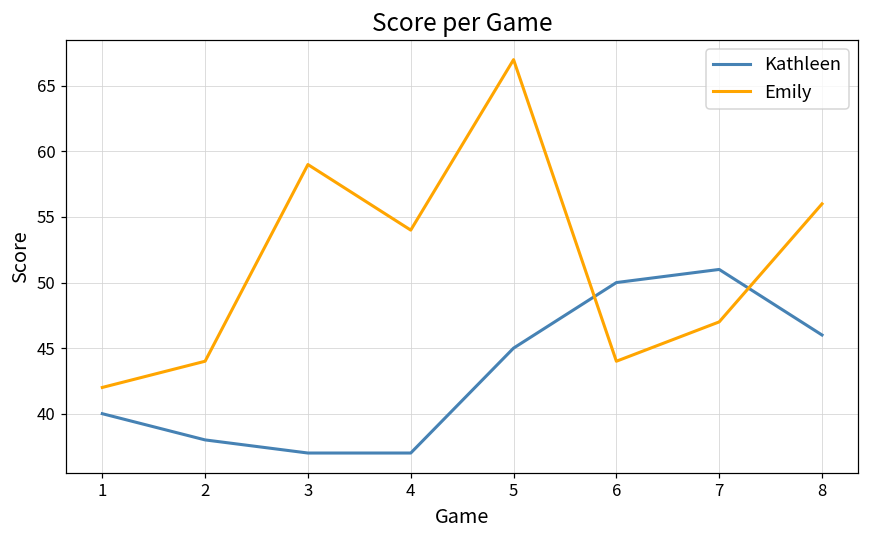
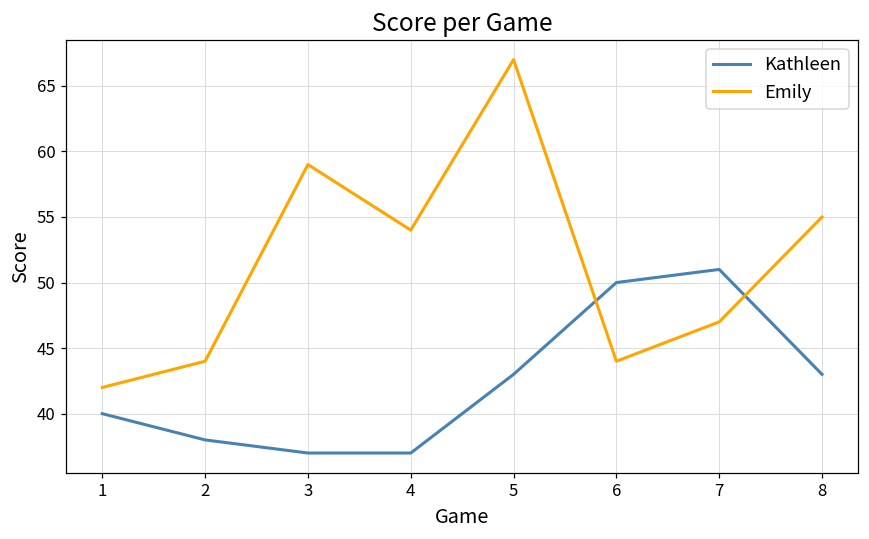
Kathleen, 5: 45 -> 43
Kathleen, 8: 46 -> 43
Emily, 8: 56 -> 55
